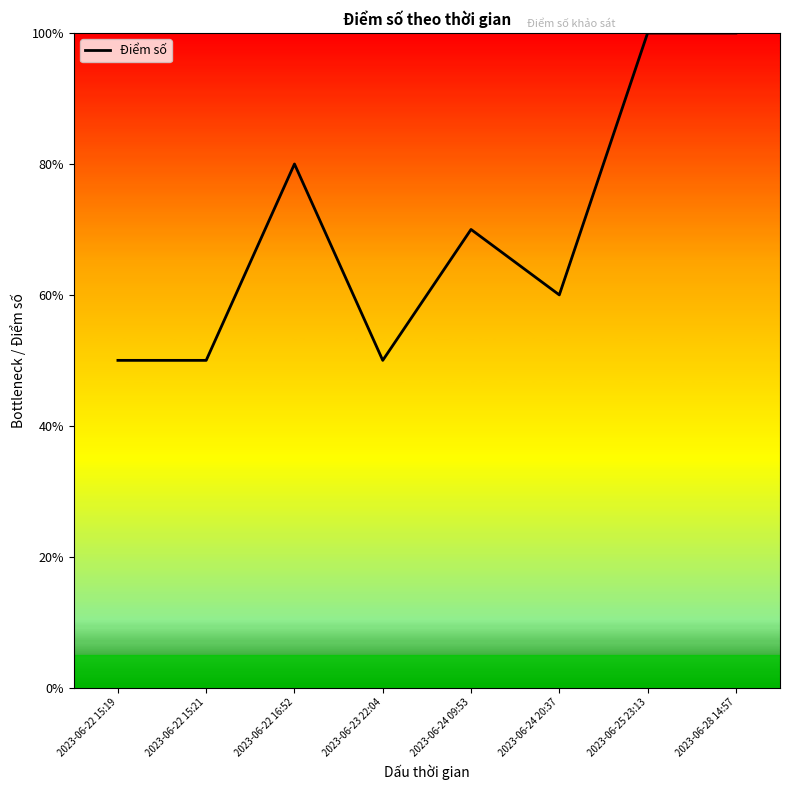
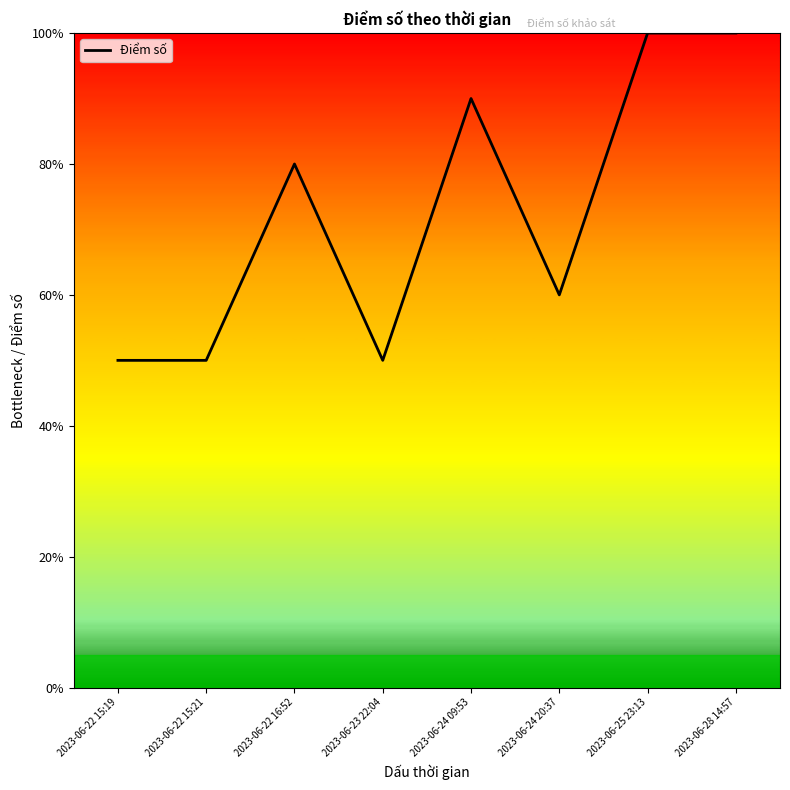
2023-06-24 09:53: 70% -> 90%
